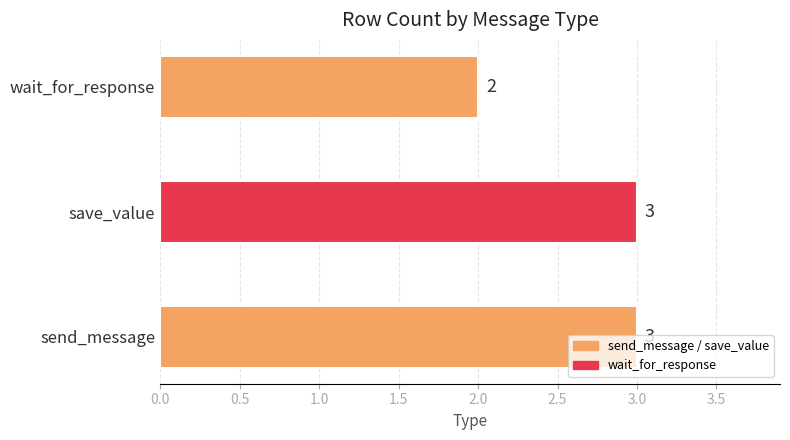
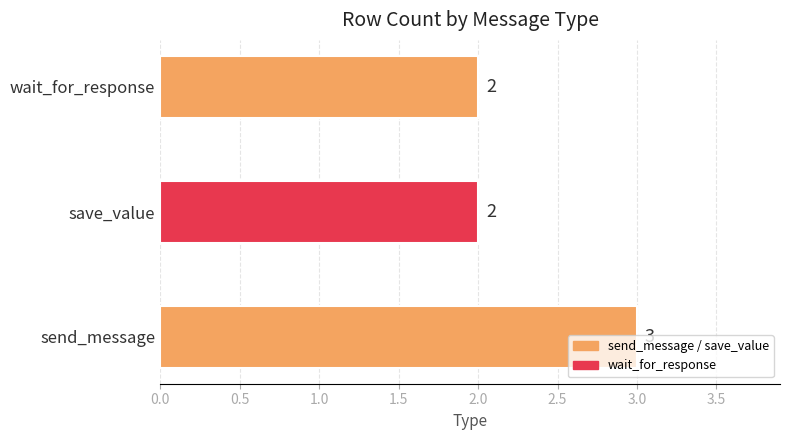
save_value: 3 -> 2
